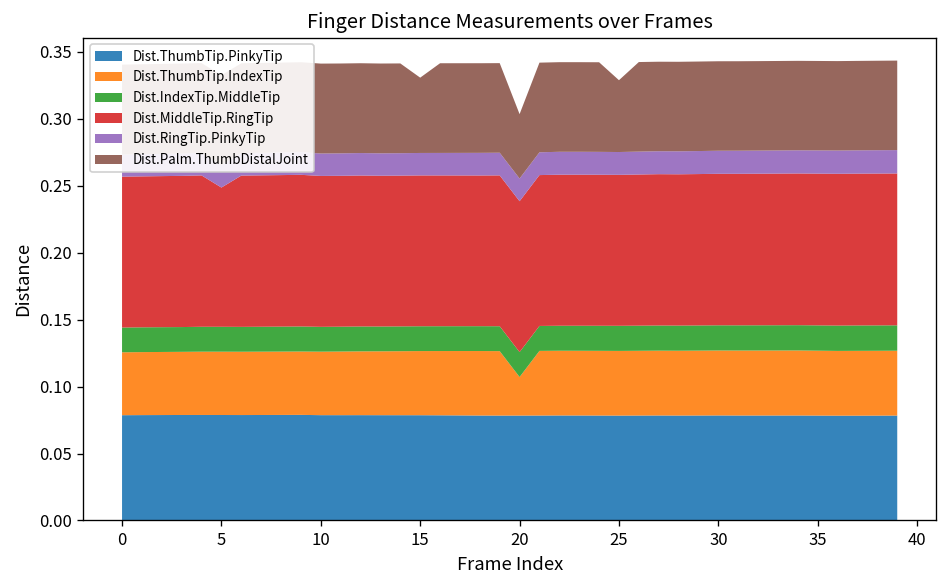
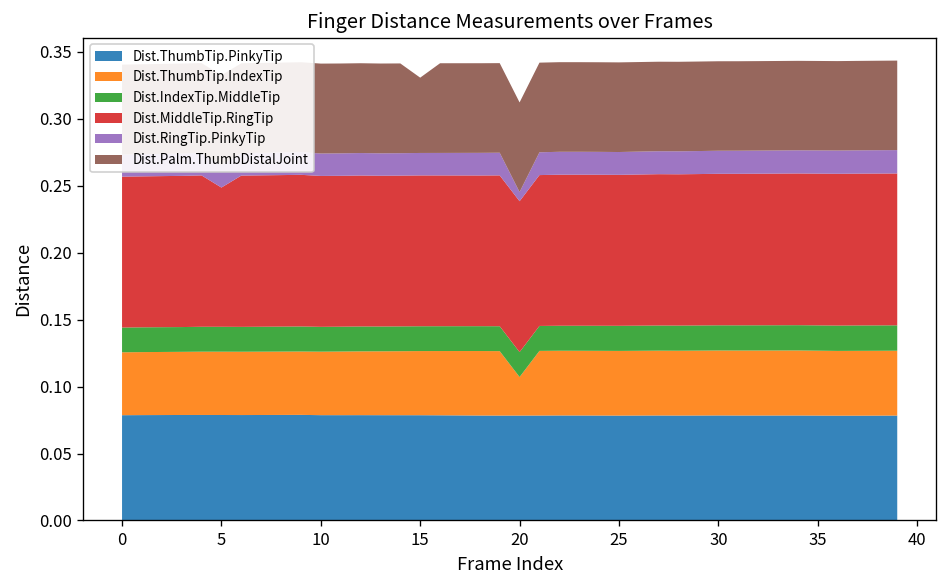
Dist.RingTip.PinkyTip, 20: 0.017 -> 0.007
Dist.Palm.ThumbDistalJoint, 20: 0.048 -> 0.067
Dist.Palm.ThumbDistalJoint, 25: 0.054 -> 0.067
